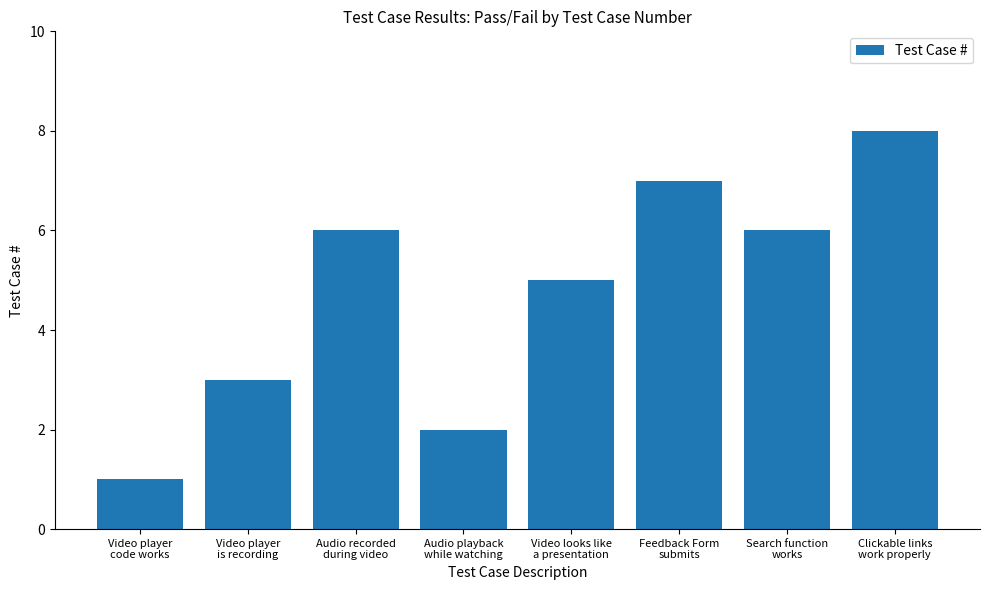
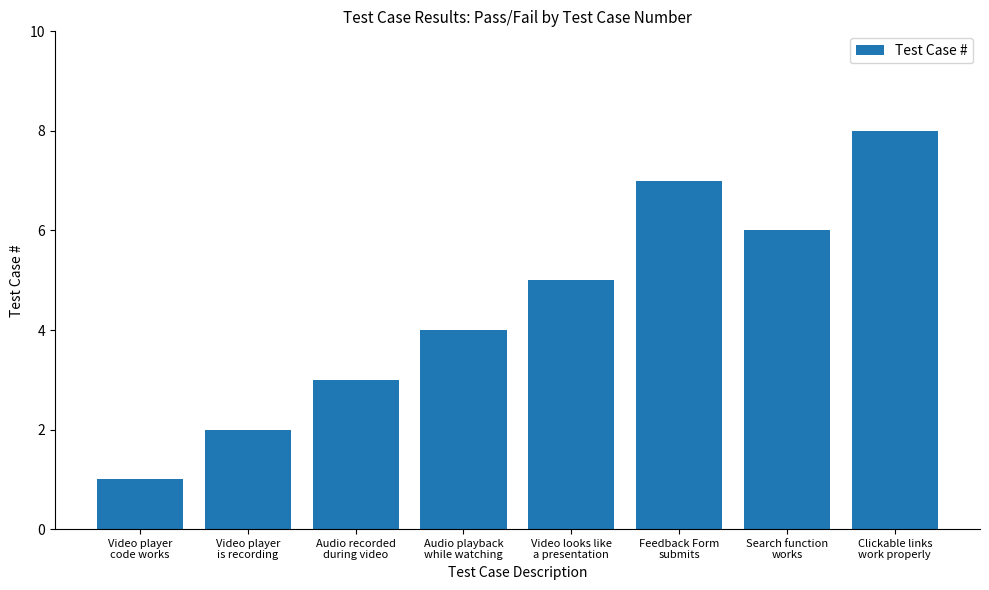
Video player is recording: 3 -> 2
Audio recorded during video: 6 -> 3
Audio playback while watching: 2 -> 4
